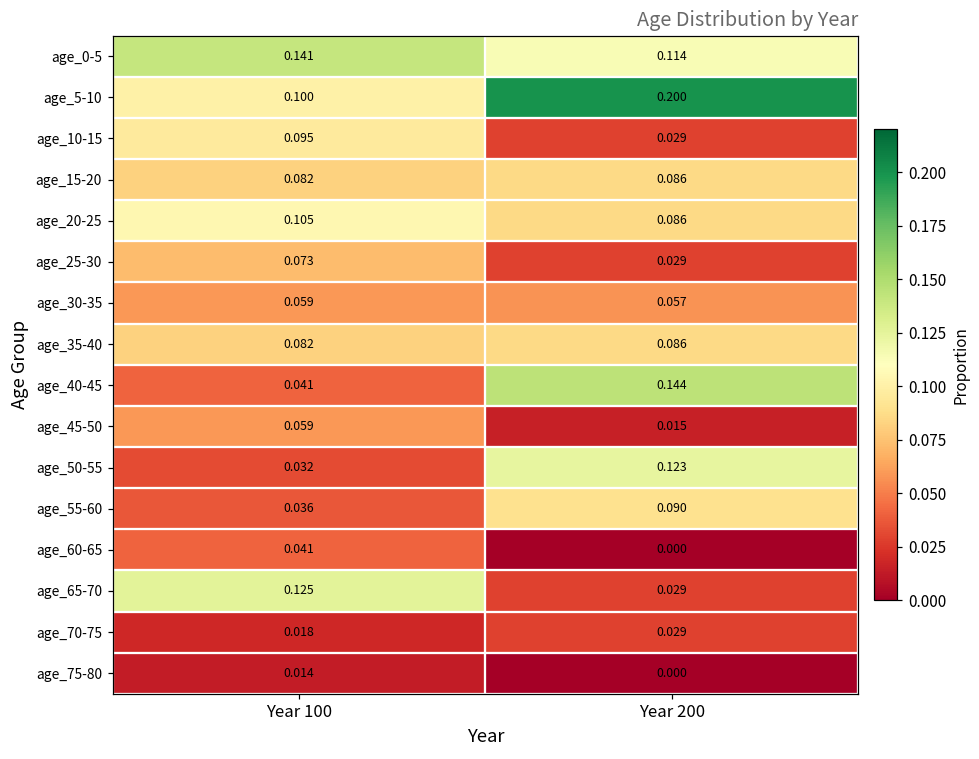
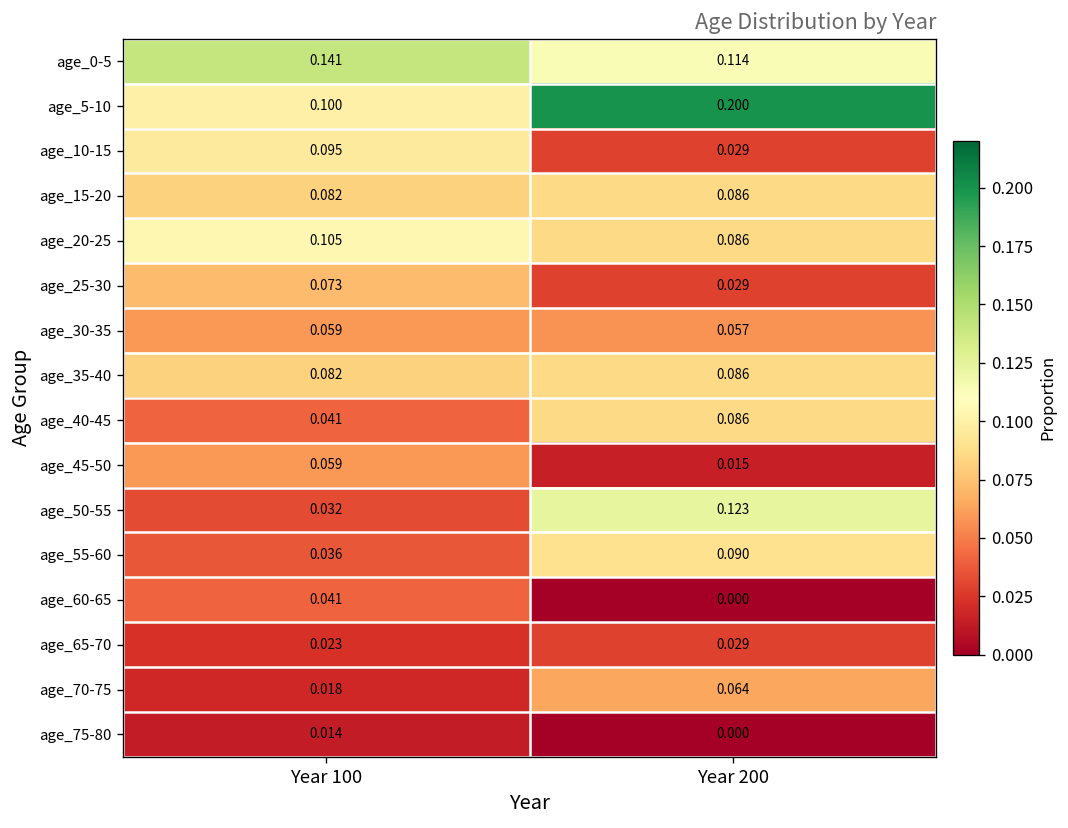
age_40-45, Year 200: 0.144 -> 0.086
age_65-70, Year 100: 0.125 -> 0.023
age_70-75, Year 200: 0.029 -> 0.064
